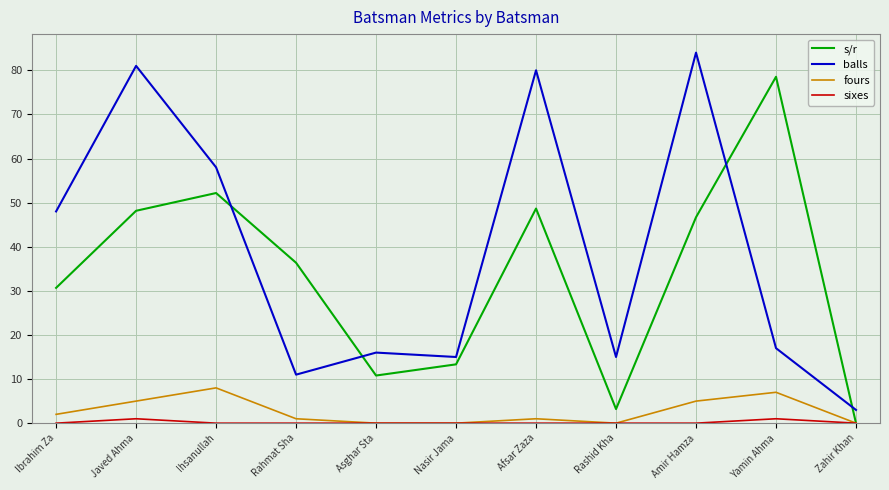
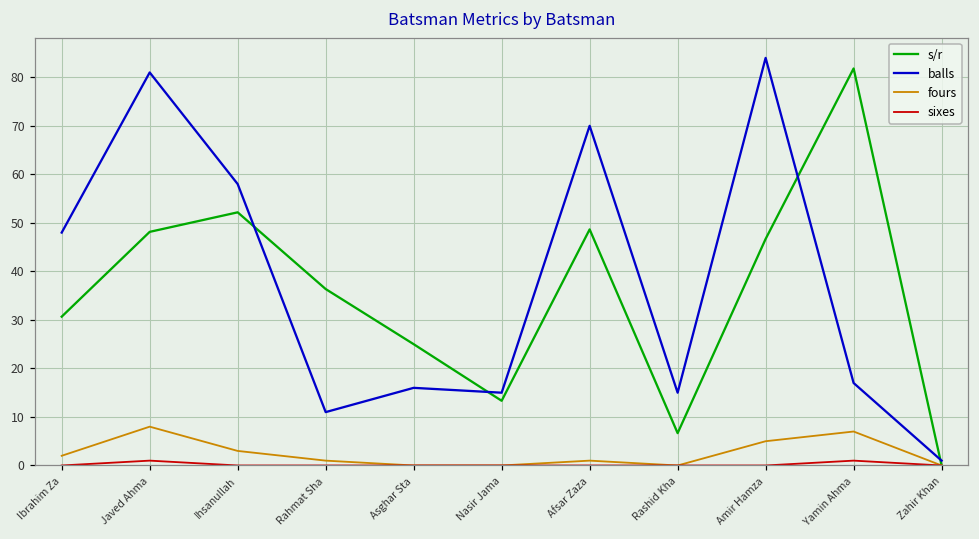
fours, Javed Ahma: 5 -> 8
fours, Ihsanullah: 8 -> 3
s/r, Asghar Sta: 11 -> 25
balls, Afsar Zaza: 80 -> 70
s/r, Rashid Kha: 3 -> 7
s/r, Yamin Ahma: 79 -> 82
balls, Zahir Khan: 3 -> 1
